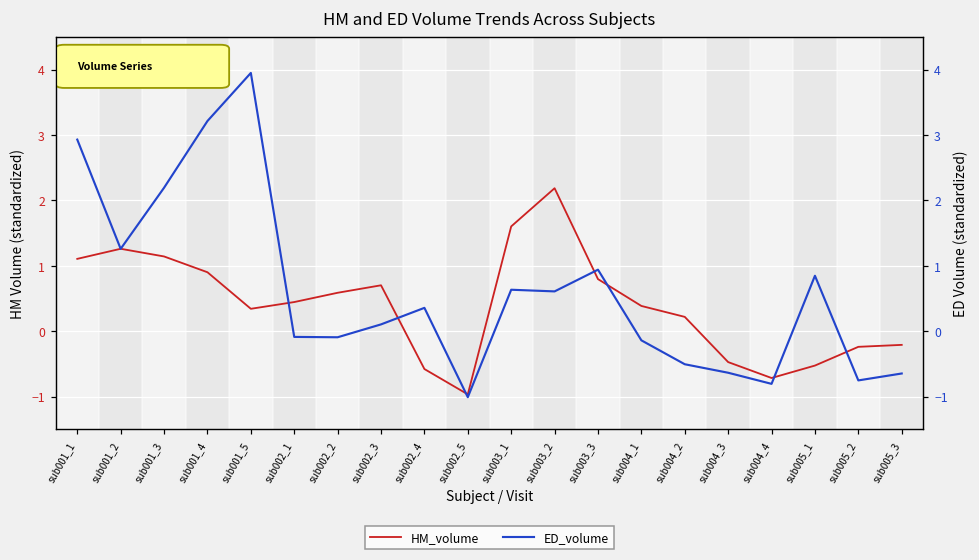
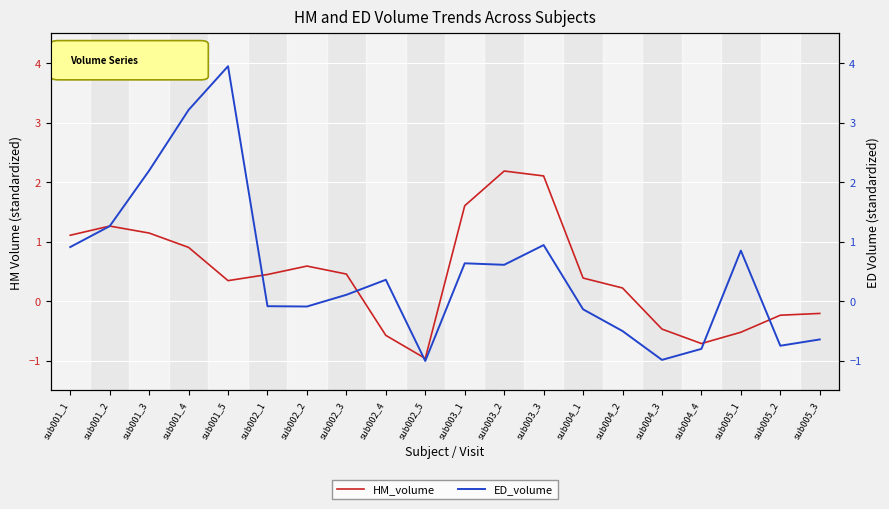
HM_volume, sub002_3: 0.7 -> 0.5
HM_volume, sub003_3: 0.8 -> 2.1
ED_volume, sub001_1: 2.9 -> 0.9
ED_volume, sub004_3: -0.6 -> -1.0
